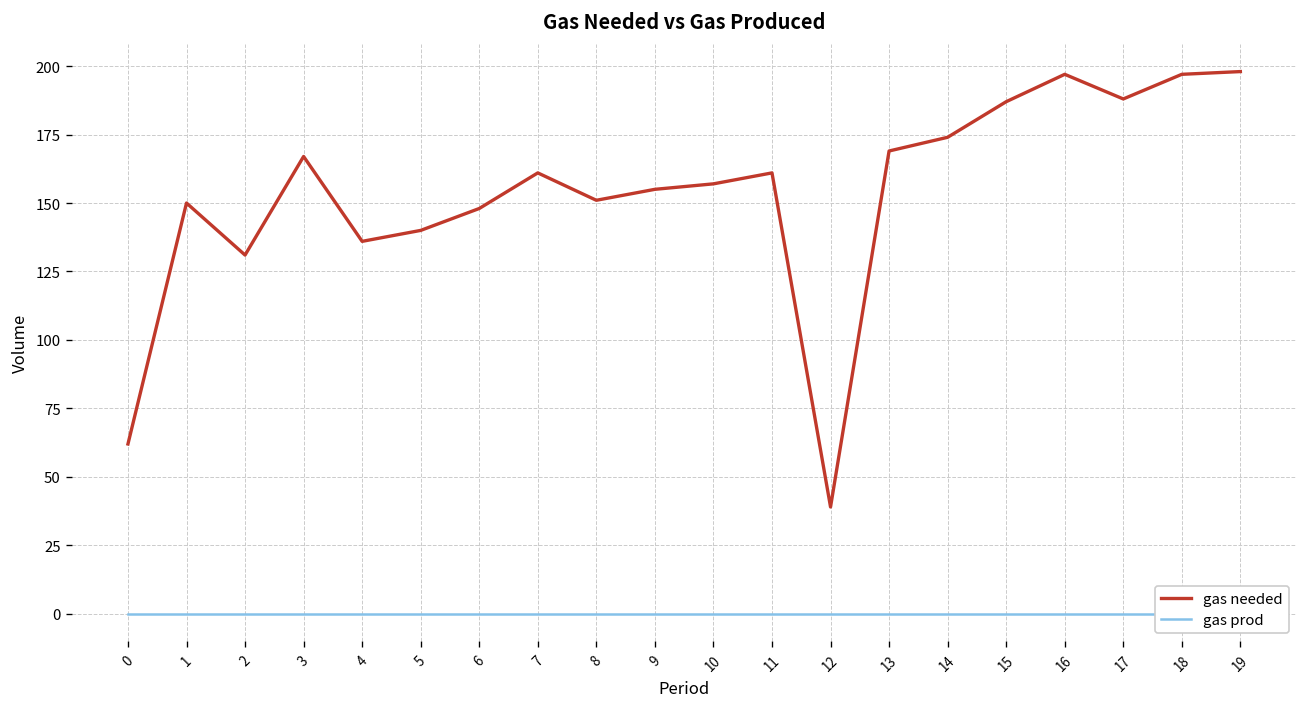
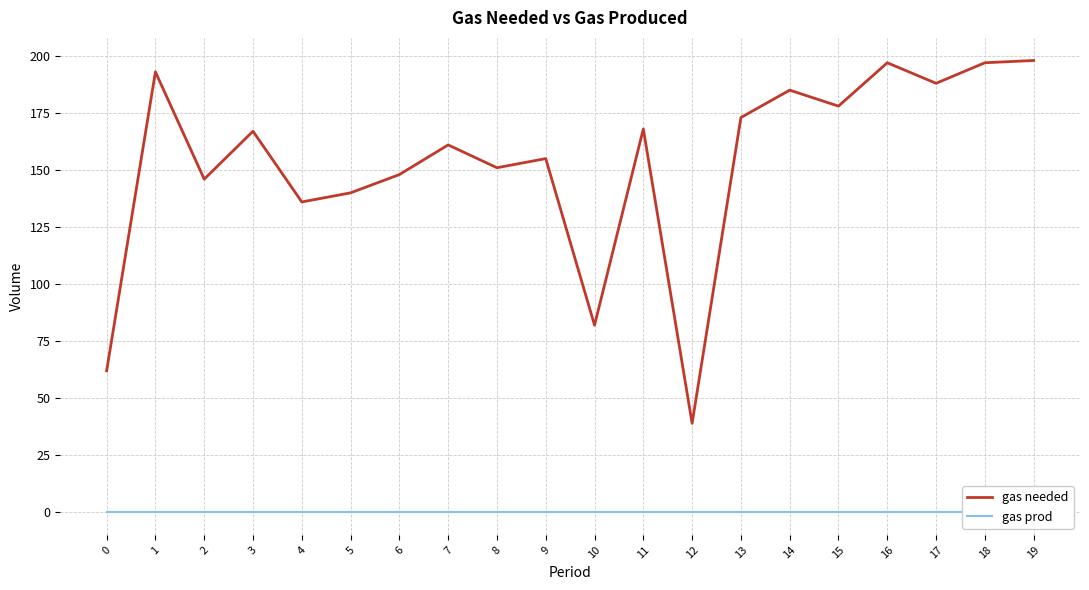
gas needed, 1: 150 -> 193
gas needed, 2: 131 -> 146
gas needed, 10: 157 -> 82
gas needed, 11: 161 -> 168
gas needed, 13: 169 -> 173
gas needed, 14: 174 -> 185
gas needed, 15: 187 -> 178
